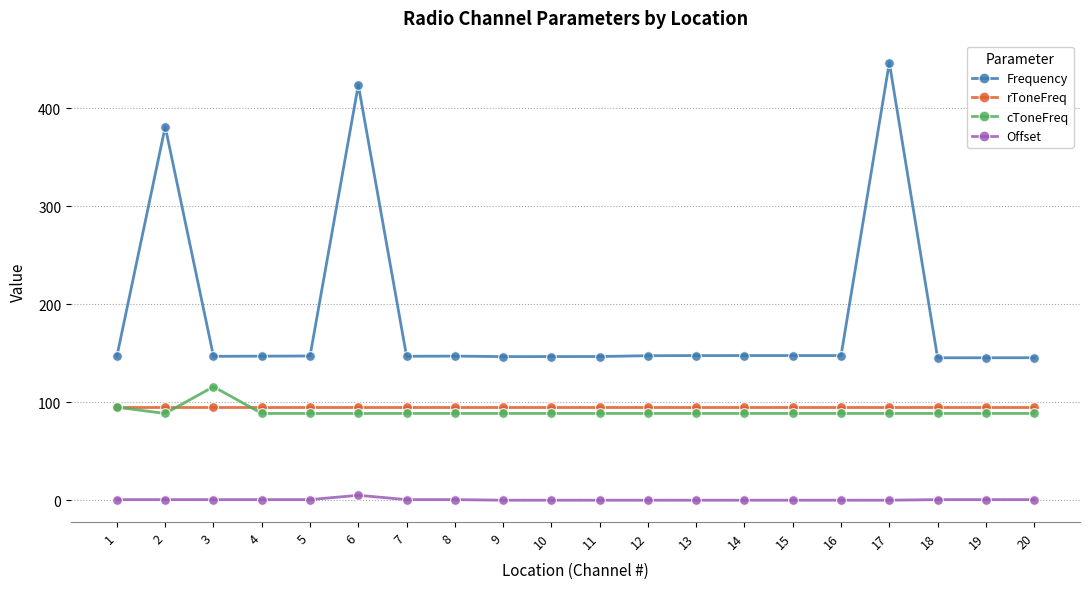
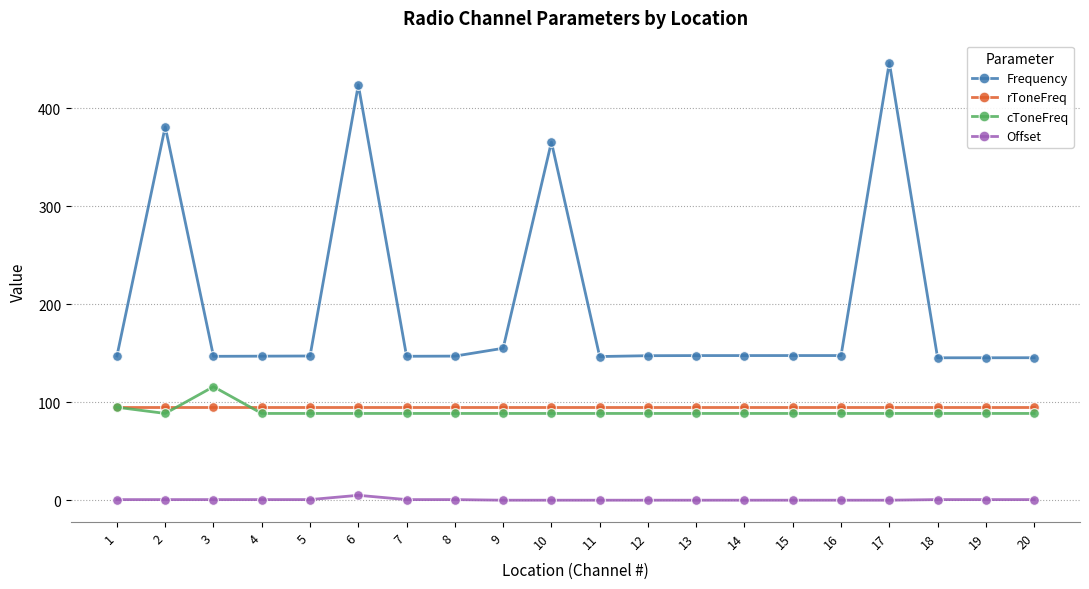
Frequency, 9: 150 -> 160
Frequency, 10: 150 -> 370
